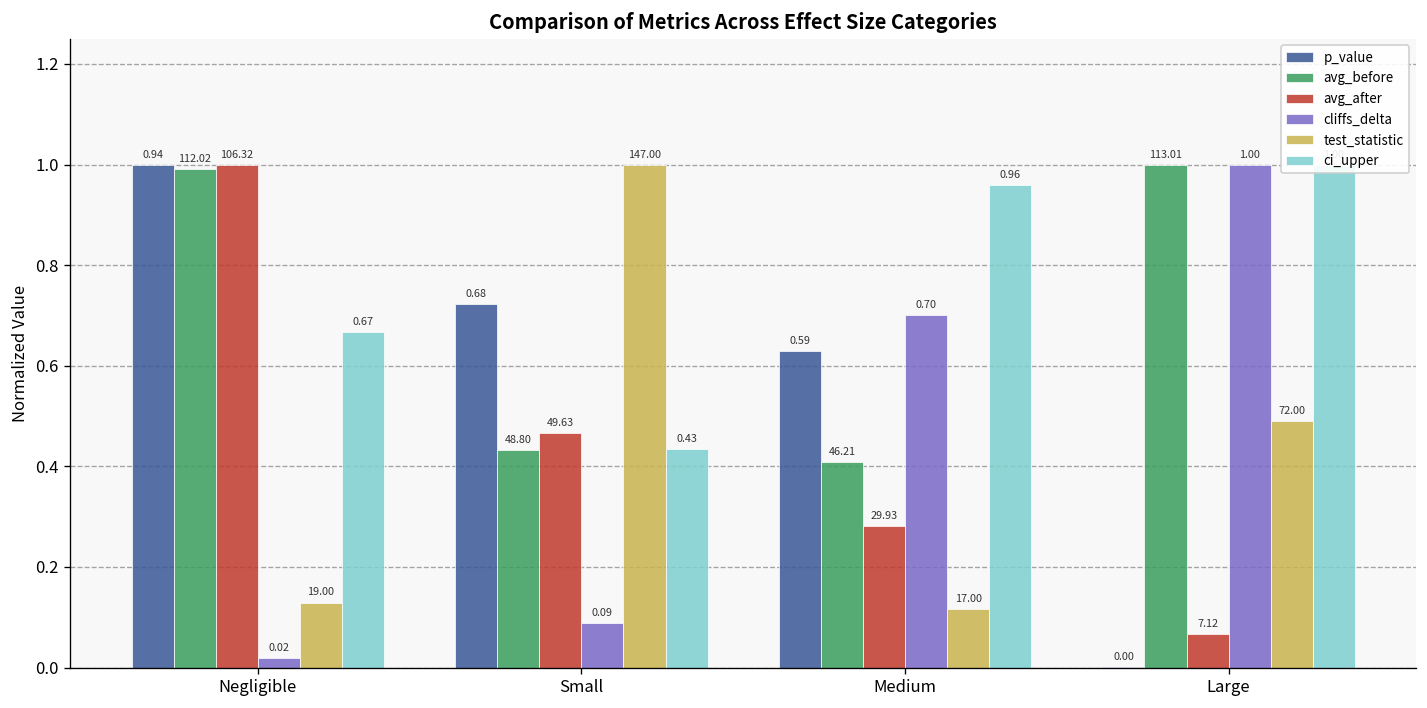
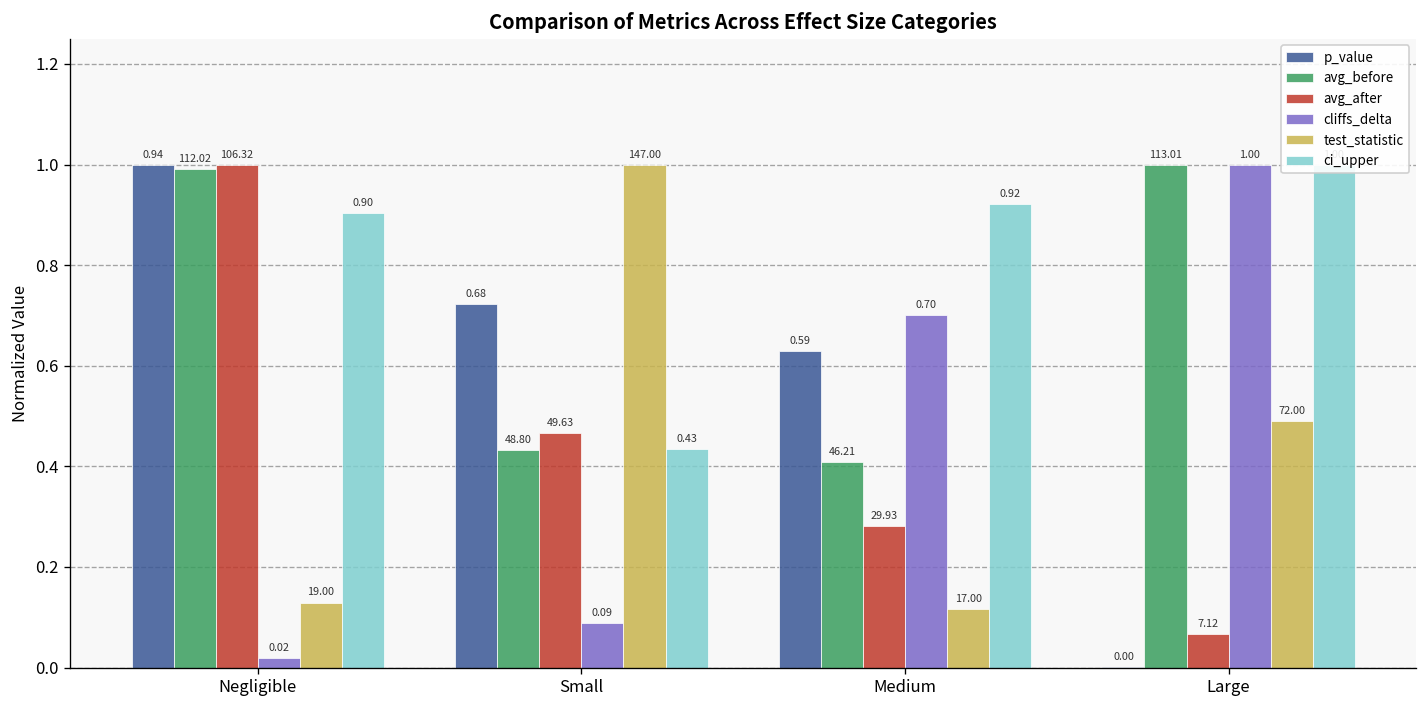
ci_upper, Negligible: 0.67 -> 0.90
ci_upper, Medium: 0.96 -> 0.92
